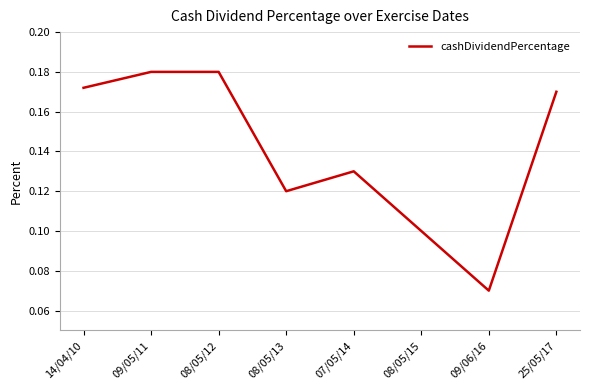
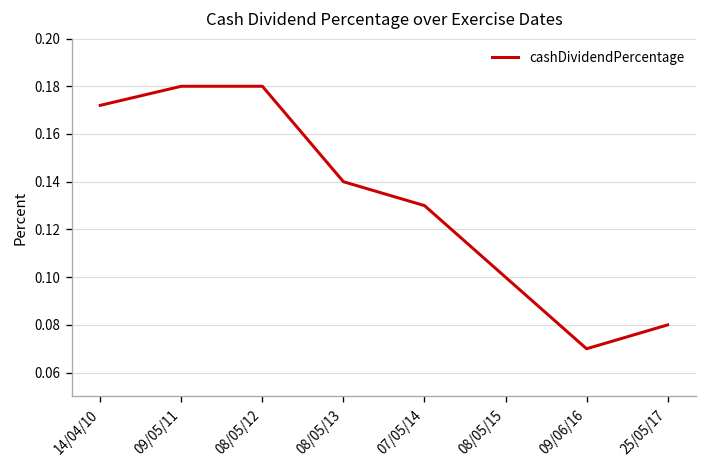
08/05/13: 0.12 -> 0.14
25/05/17: 0.17 -> 0.08
